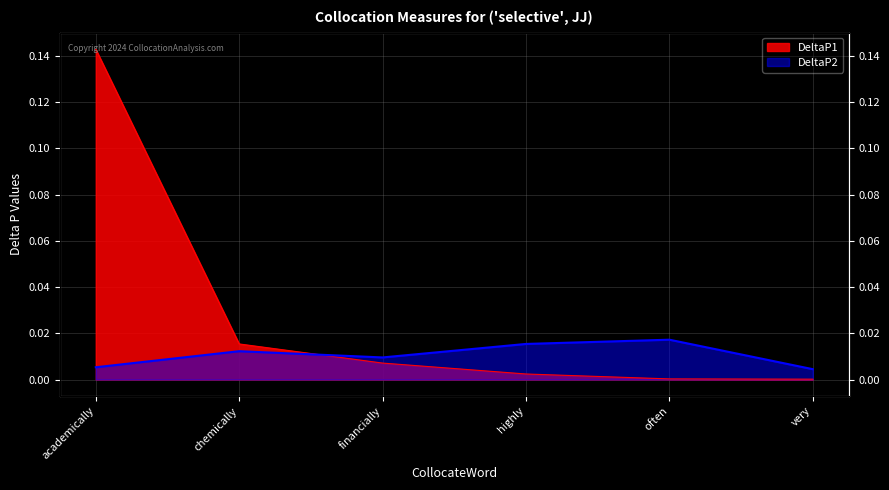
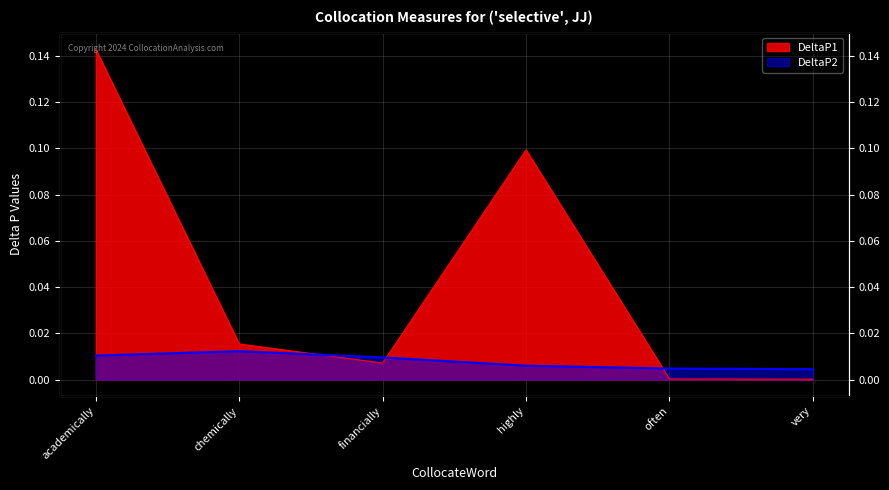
DeltaP2, academically: 0.005 -> 0.010
DeltaP1, highly: 0.002 -> 0.099
DeltaP2, highly: 0.015 -> 0.006
DeltaP2, often: 0.017 -> 0.005
